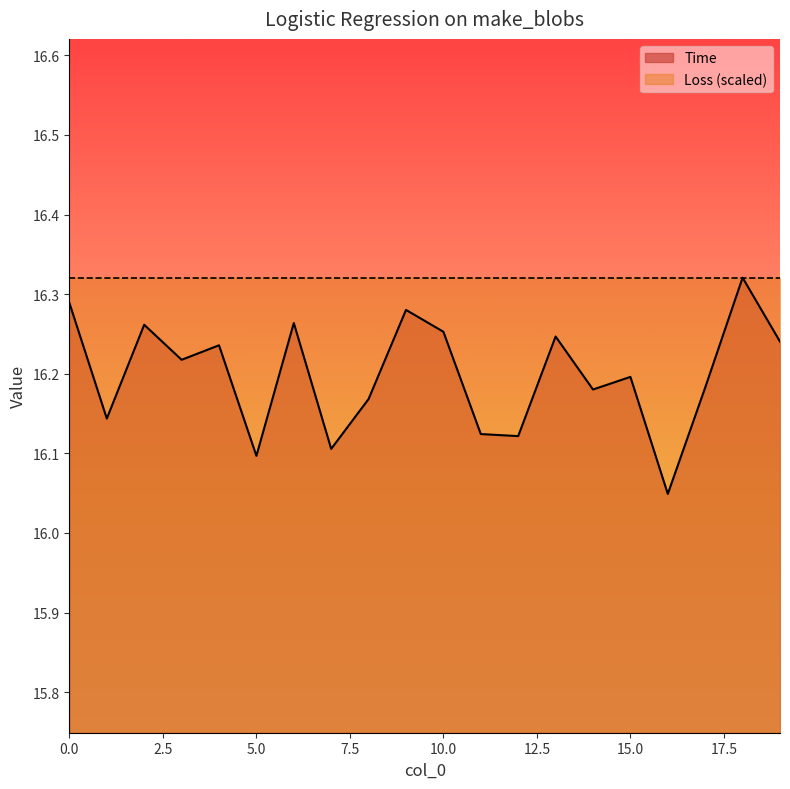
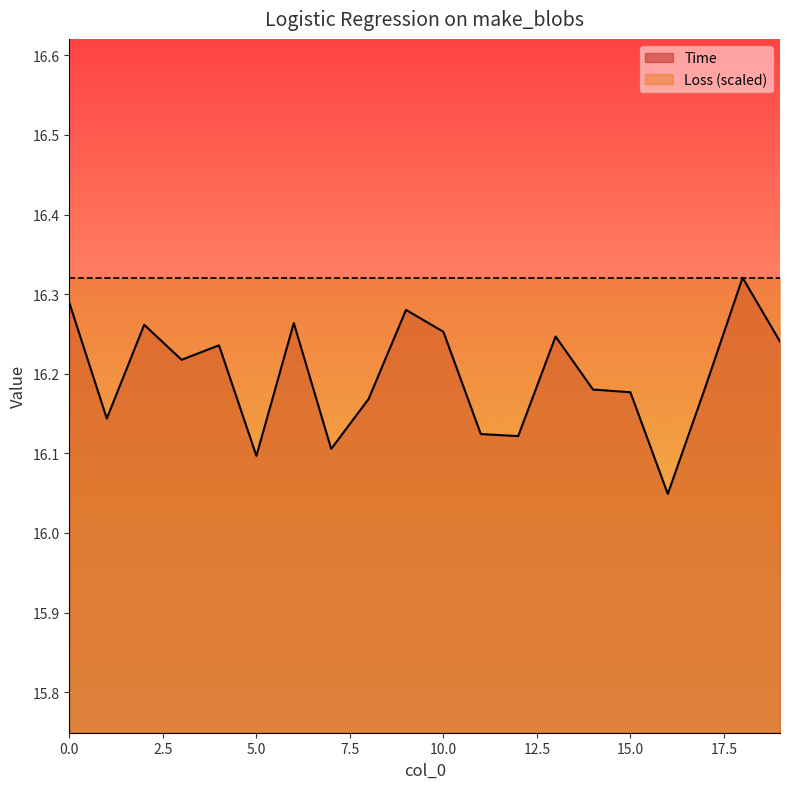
Time, 15.0: 16.20 -> 16.18
